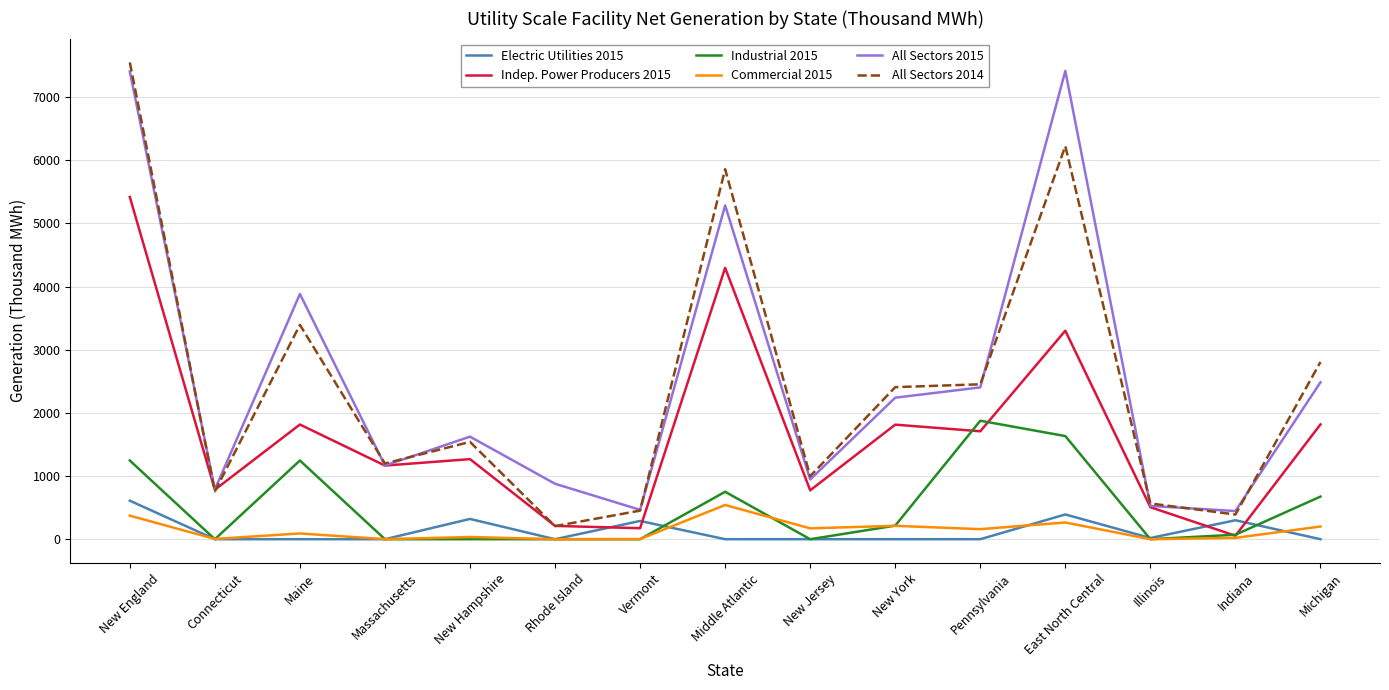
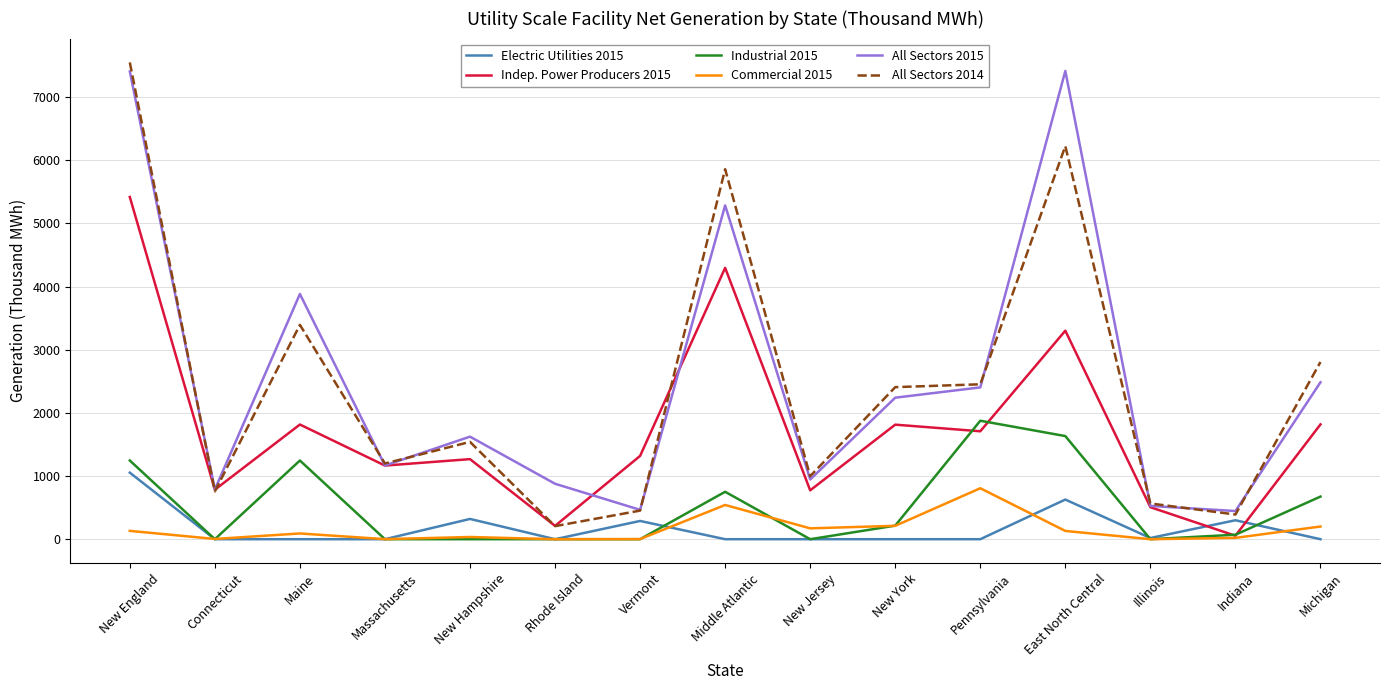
Electric Utilities 2015, New England: 600 -> 1100
Commercial 2015, New England: 400 -> 100
Indep. Power Producers 2015, Vermont: 200 -> 1300
Commercial 2015, Pennsylvania: 200 -> 800
Electric Utilities 2015, East North Central: 400 -> 600
Commercial 2015, East North Central: 300 -> 100
